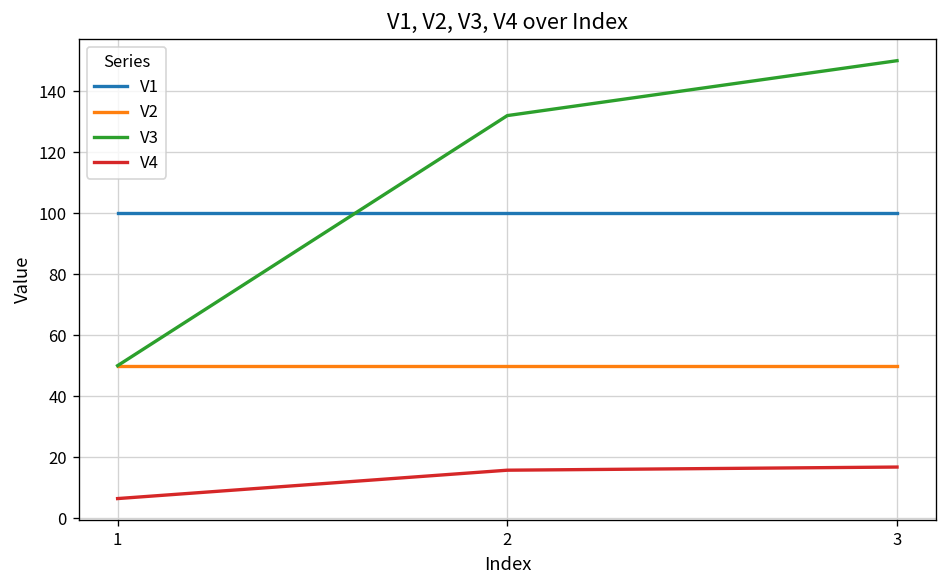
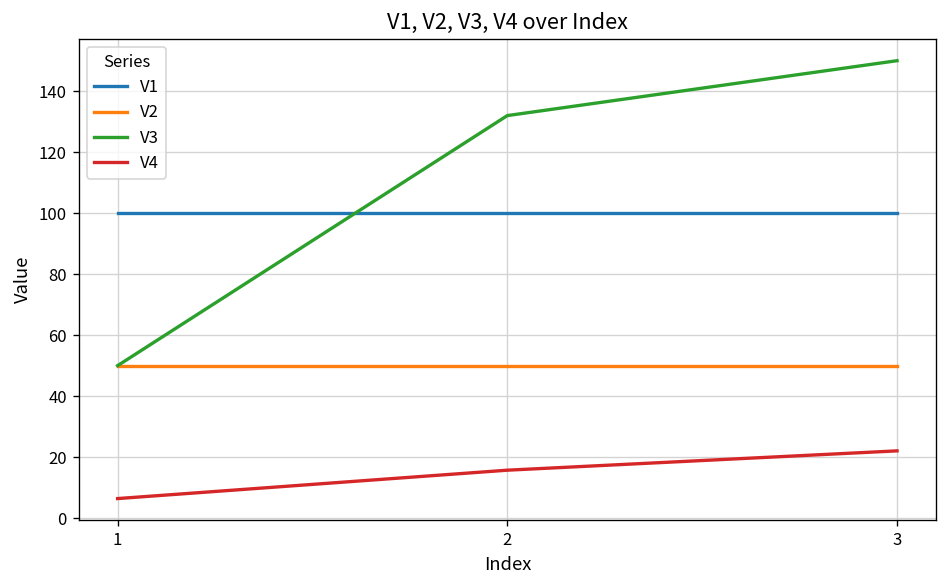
V4, 3: 17 -> 22
